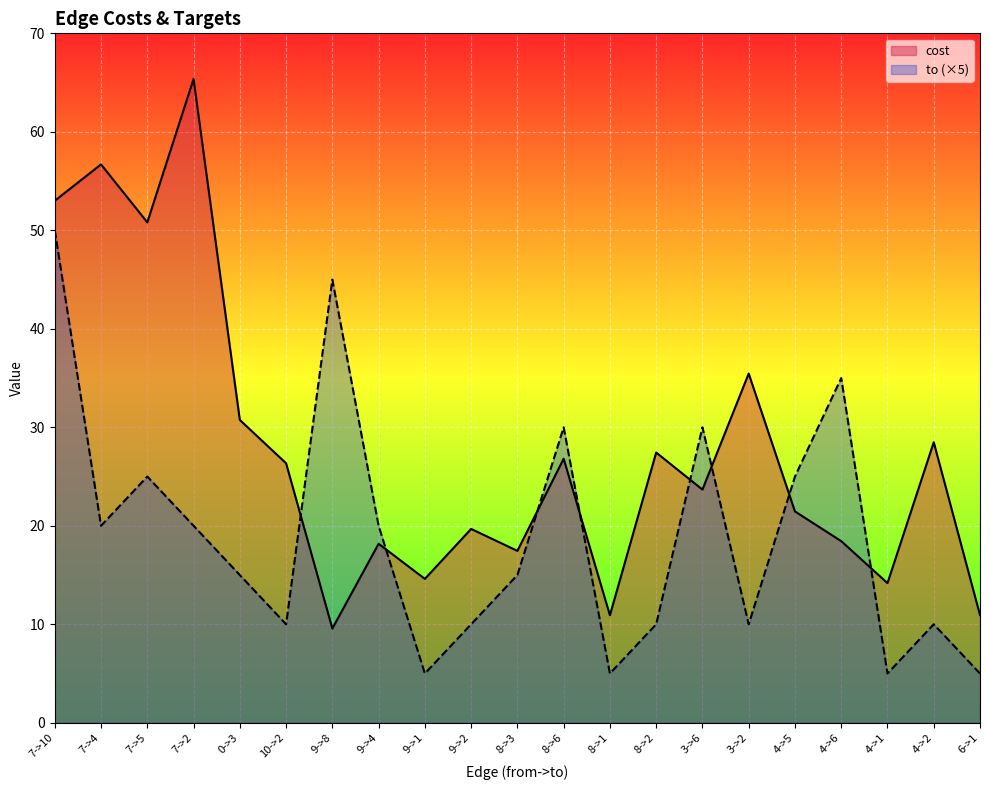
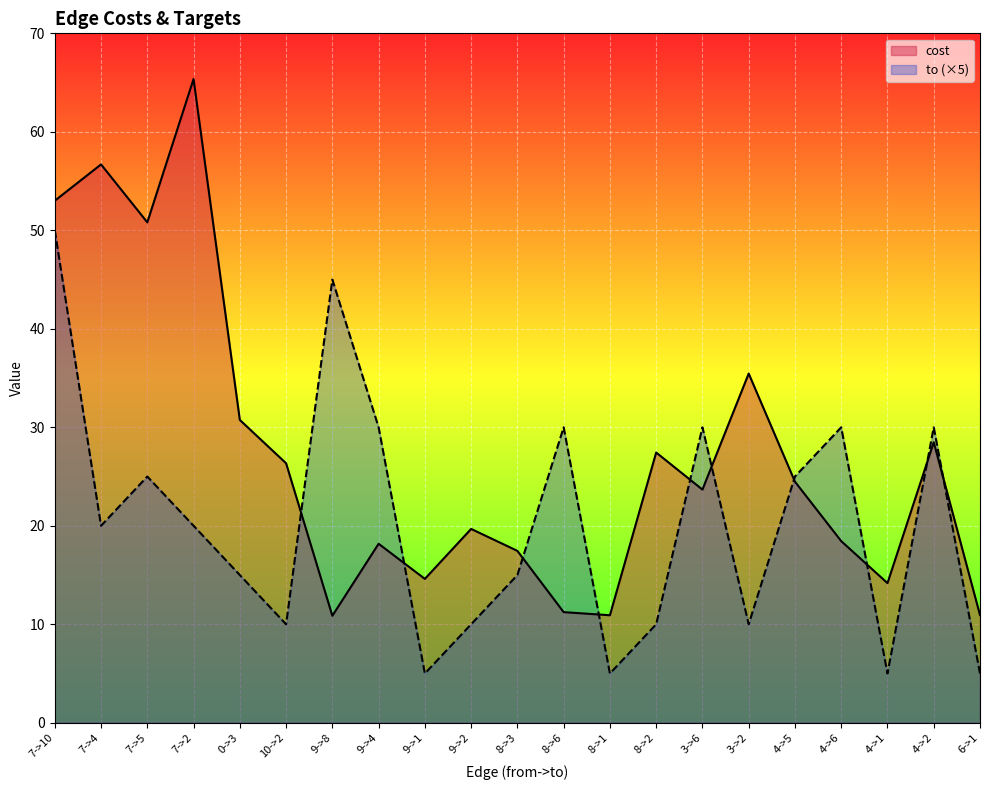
cost, 9->8: 10 -> 11
to (×5), 9->4: 20 -> 30
cost, 8->6: 27 -> 11
cost, 4->5: 21 -> 24
to (×5), 4->6: 35 -> 30
to (×5), 4->2: 10 -> 30
